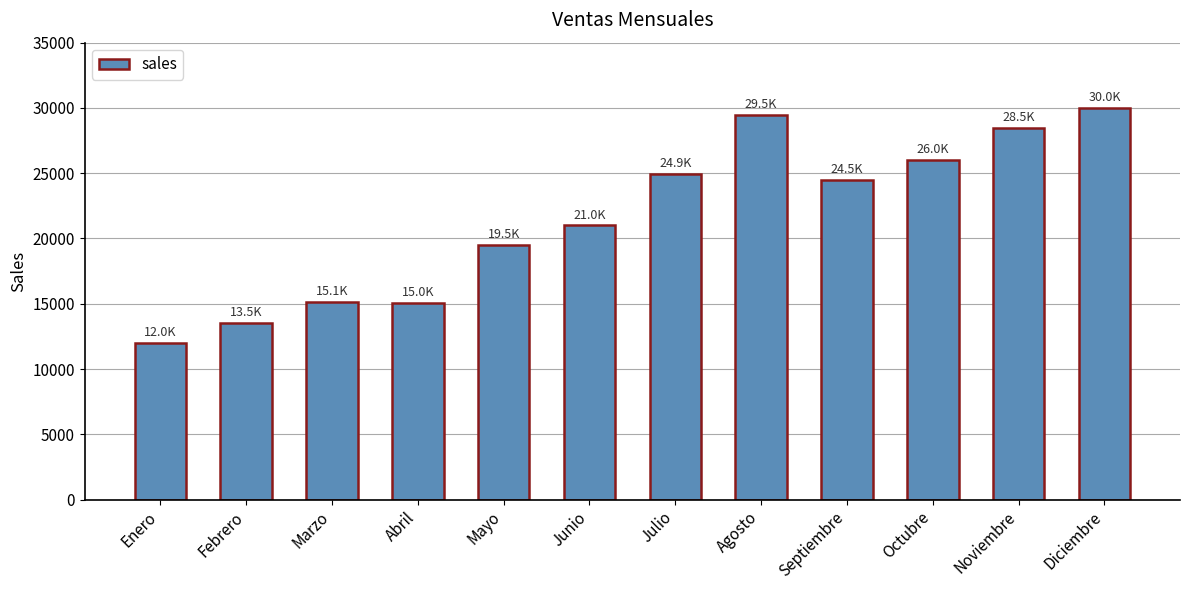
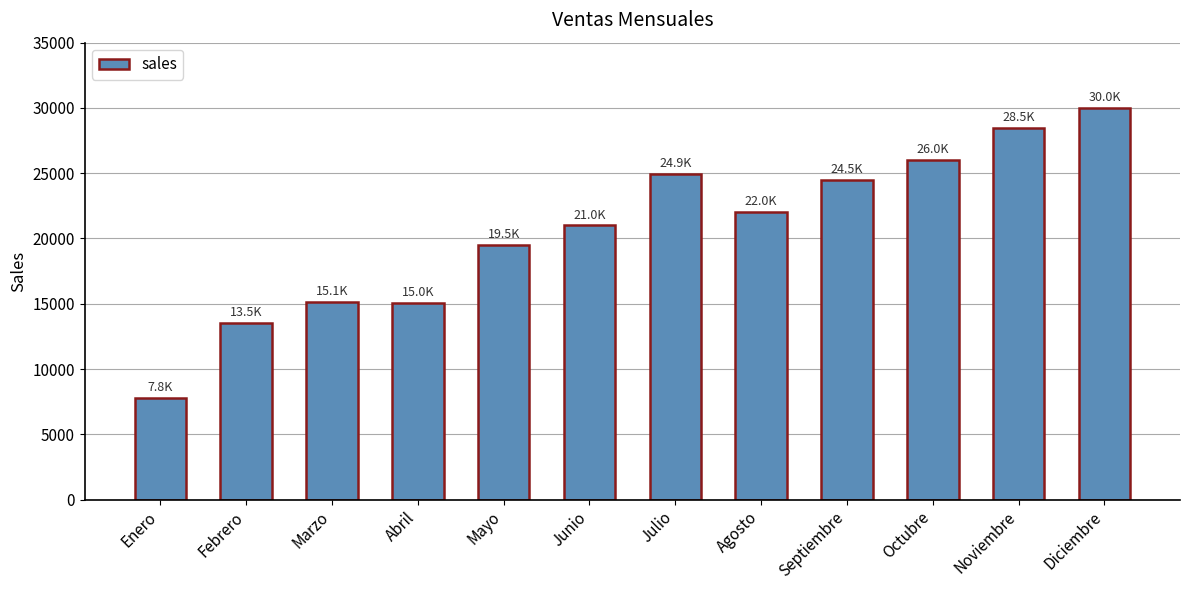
Enero: 12.0K -> 7.8K
Agosto: 29.5K -> 22.0K
